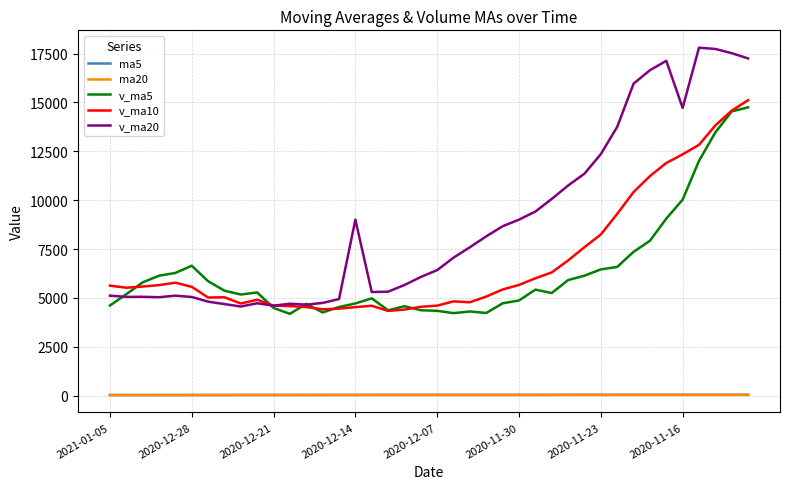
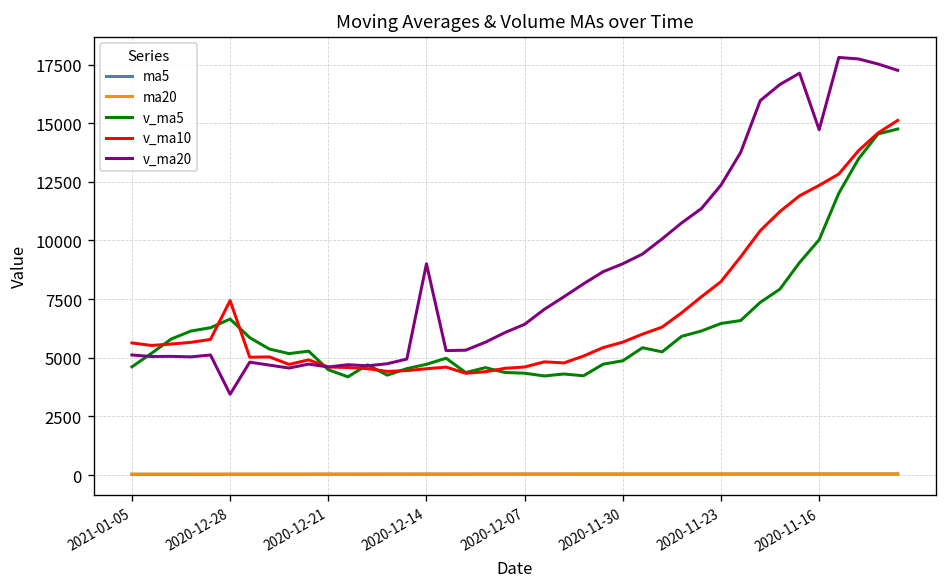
v_ma10, 2020-12-28: 5600 -> 7400
v_ma20, 2020-12-28: 5100 -> 3400
